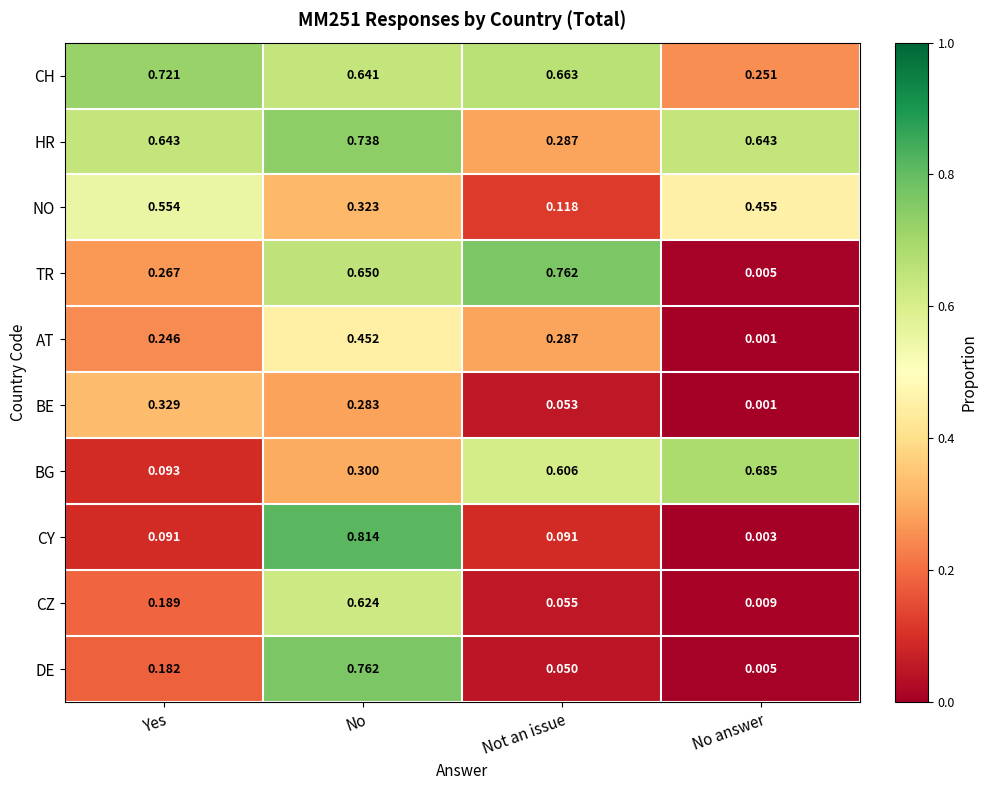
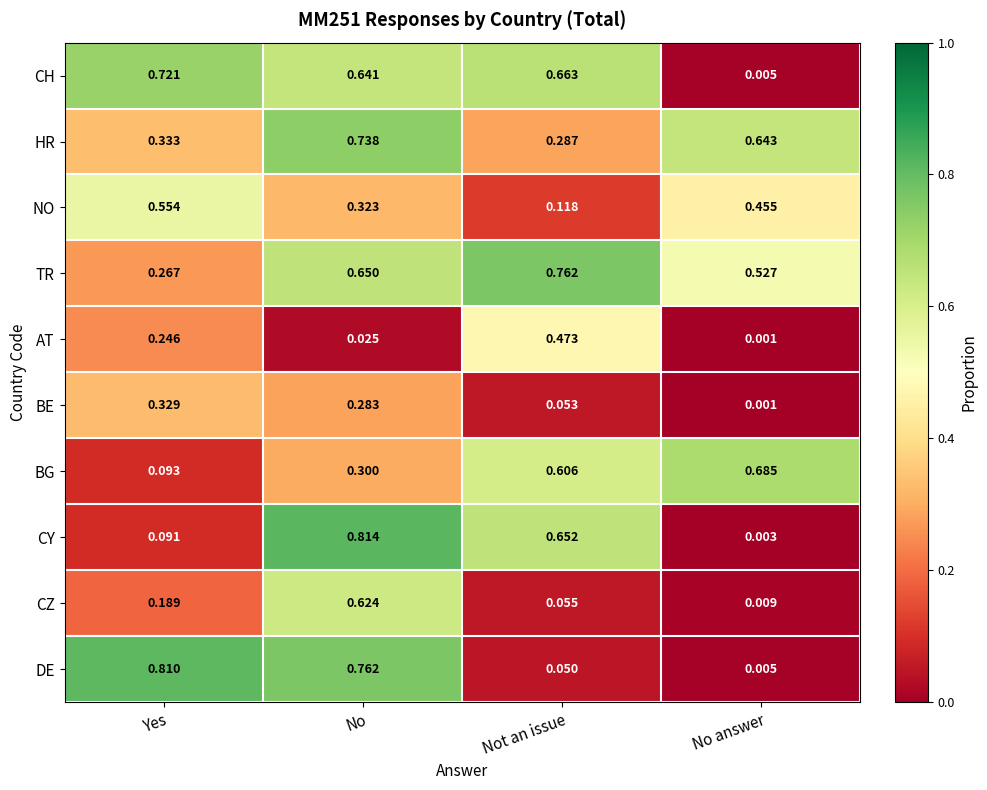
CH, No answer: 0.251 -> 0.005
HR, Yes: 0.643 -> 0.333
TR, No answer: 0.005 -> 0.527
AT, No: 0.452 -> 0.025
AT, Not an issue: 0.287 -> 0.473
CY, Not an issue: 0.091 -> 0.652
DE, Yes: 0.182 -> 0.810
